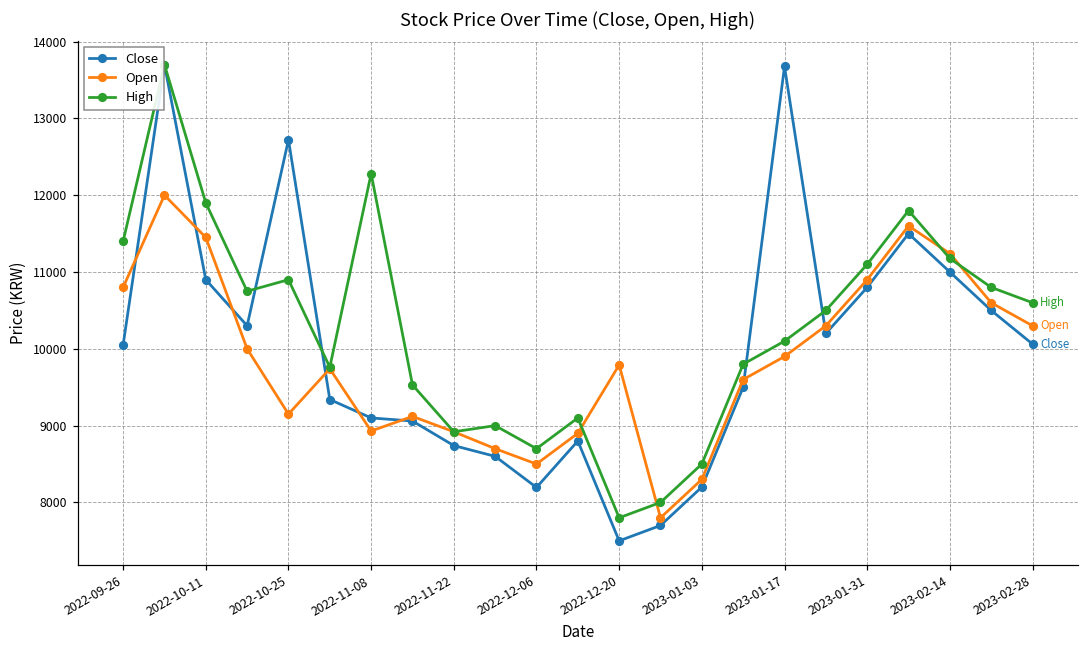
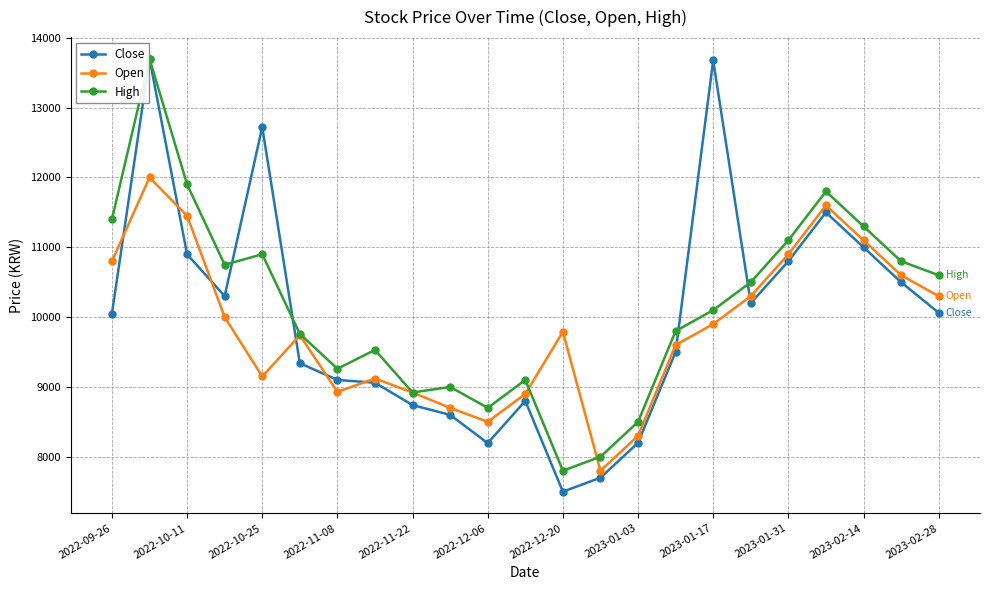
High, 2022-11-08: 12300 -> 9300
Open, 2023-02-14: 11200 -> 11100
High, 2023-02-14: 11200 -> 11300
